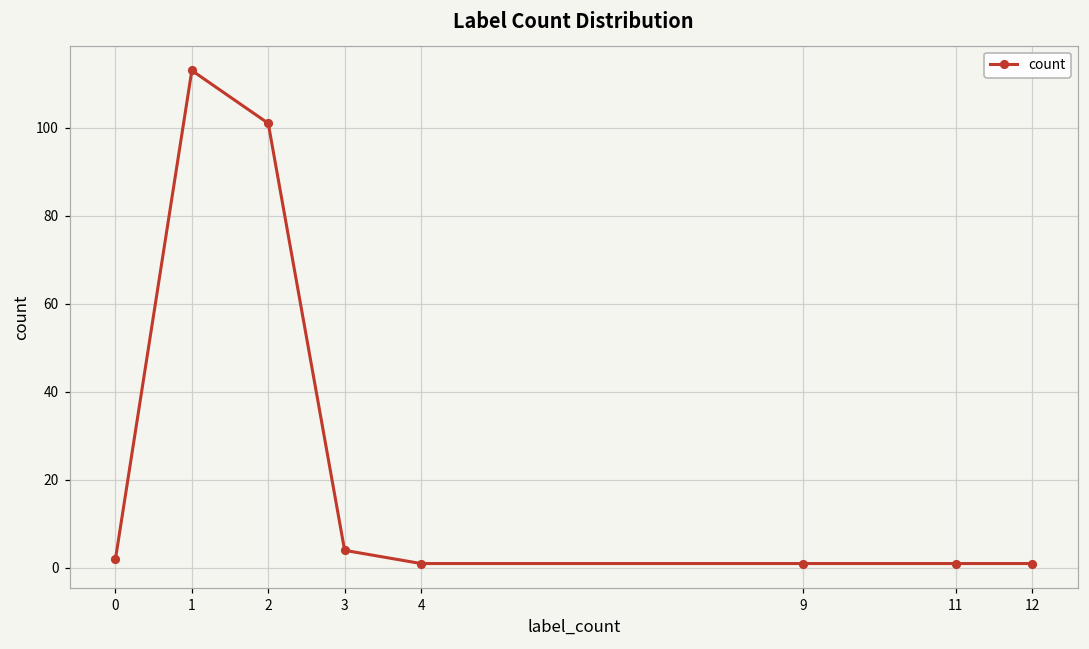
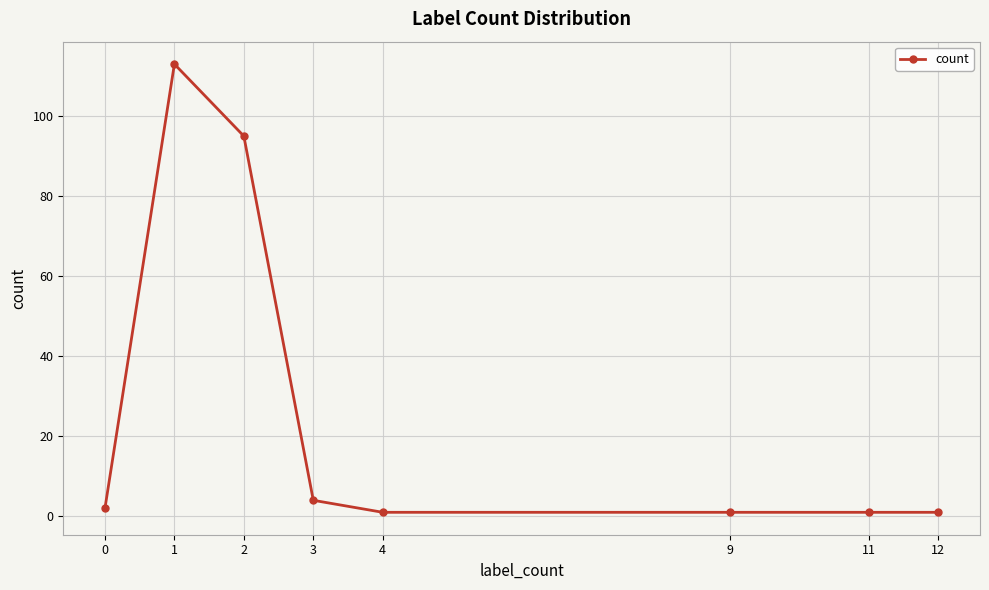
2: 101 -> 95
